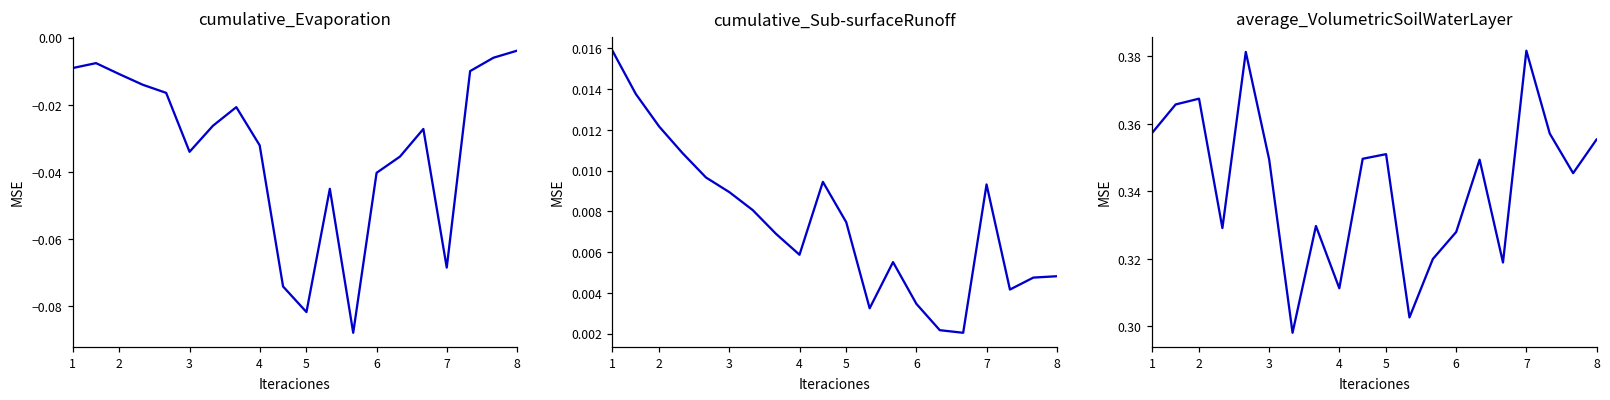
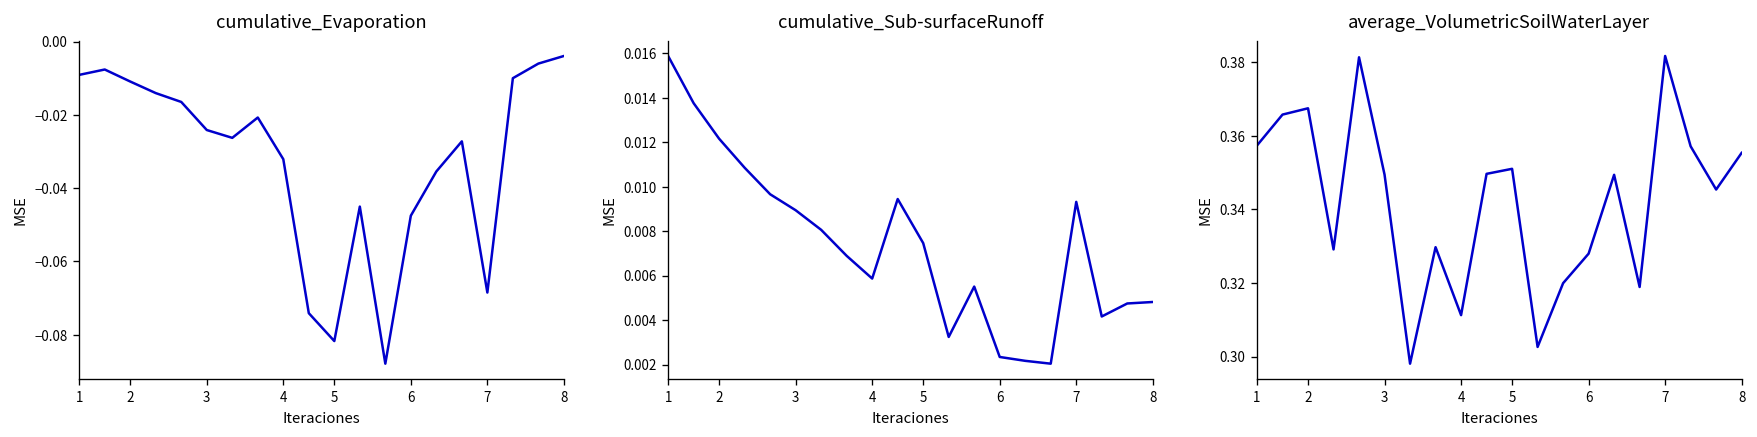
cumulative_Evaporation, 3: -0.034 -> -0.024
cumulative_Evaporation, 6: -0.040 -> -0.048
cumulative_Sub-surfaceRunoff, 6: 0.0035 -> 0.0023
